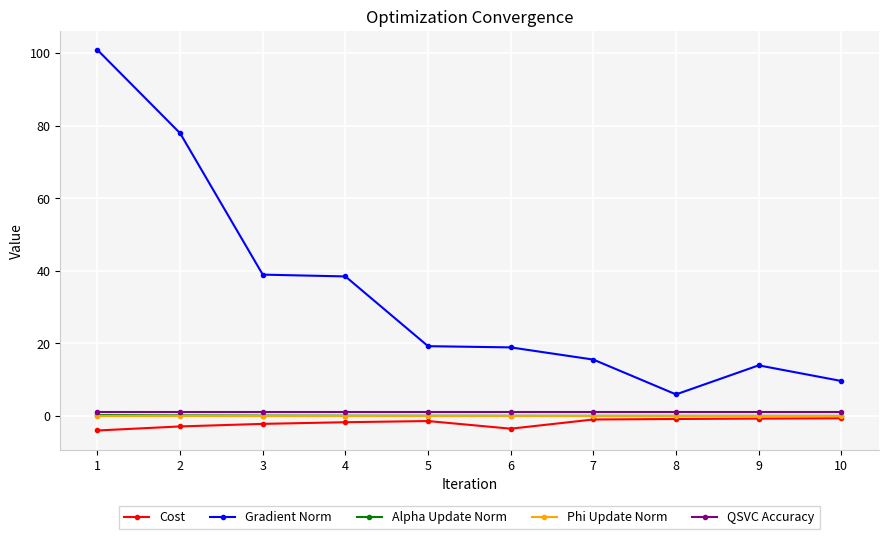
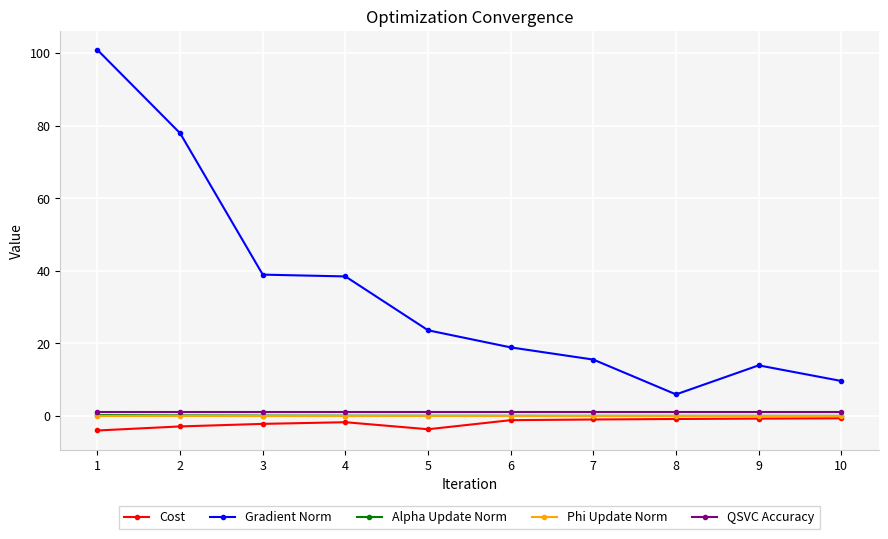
Cost, 5: -1 -> -4
Gradient Norm, 5: 19 -> 24
Cost, 6: -4 -> -1
